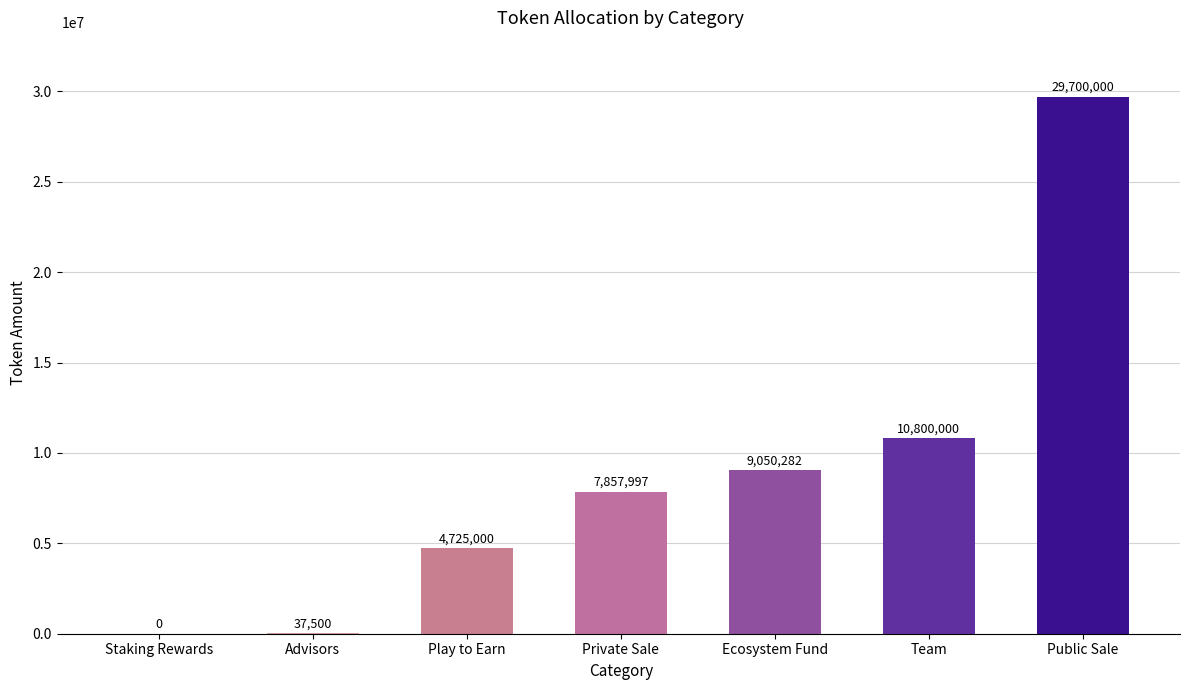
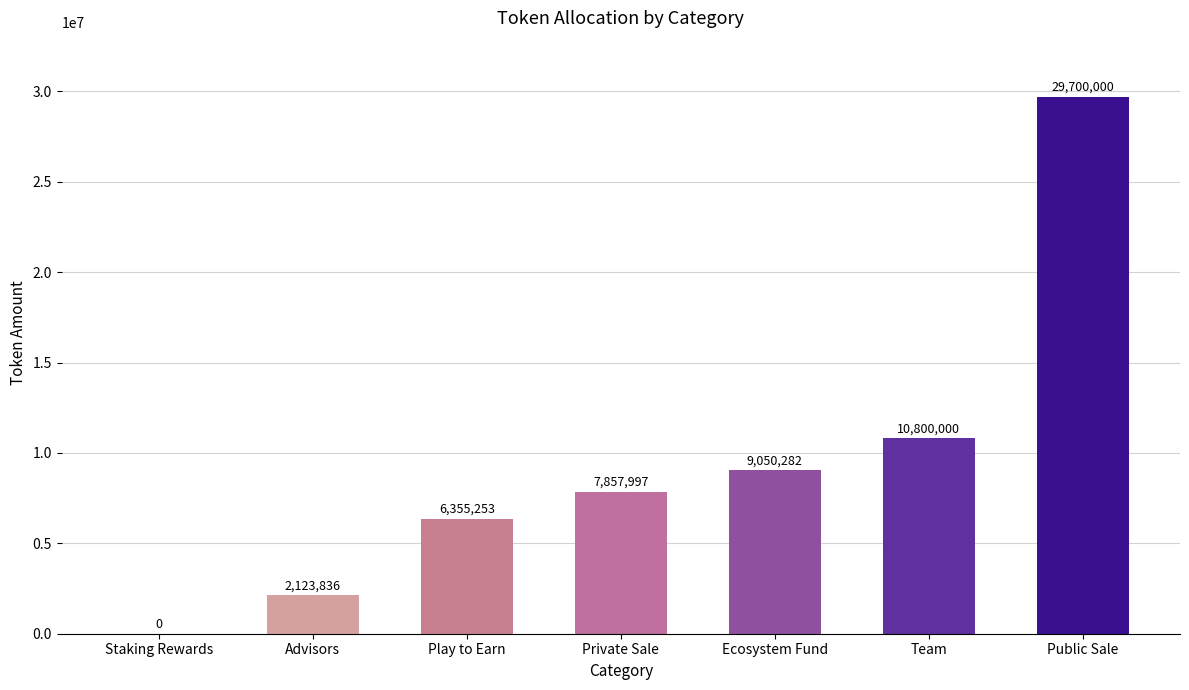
Advisors: 37,500 -> 2,123,836
Play to Earn: 4,725,000 -> 6,355,253
